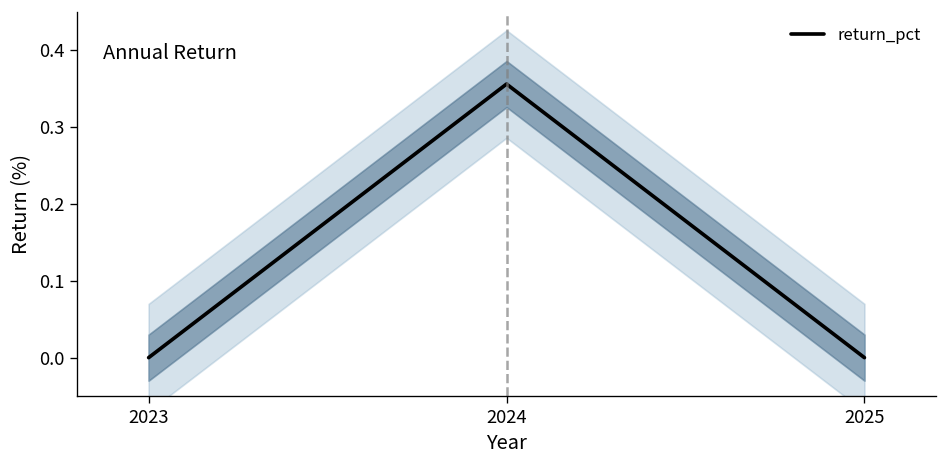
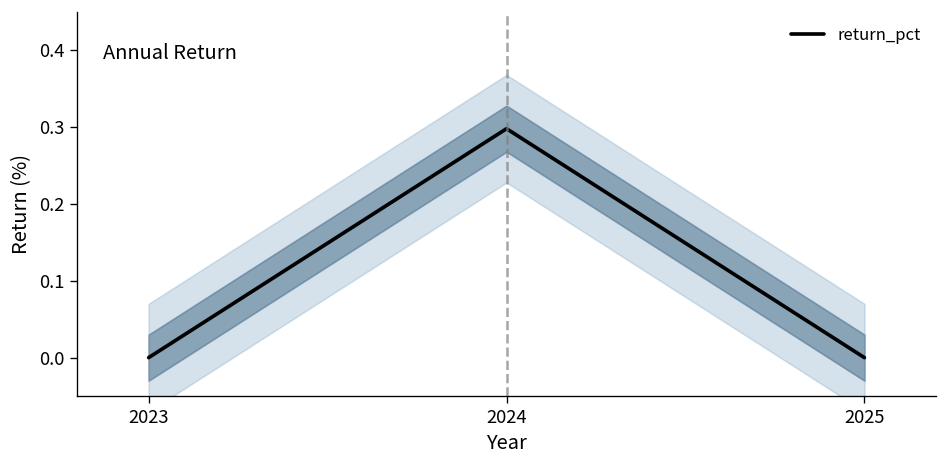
return_pct, 2024: 0.36 -> 0.30
